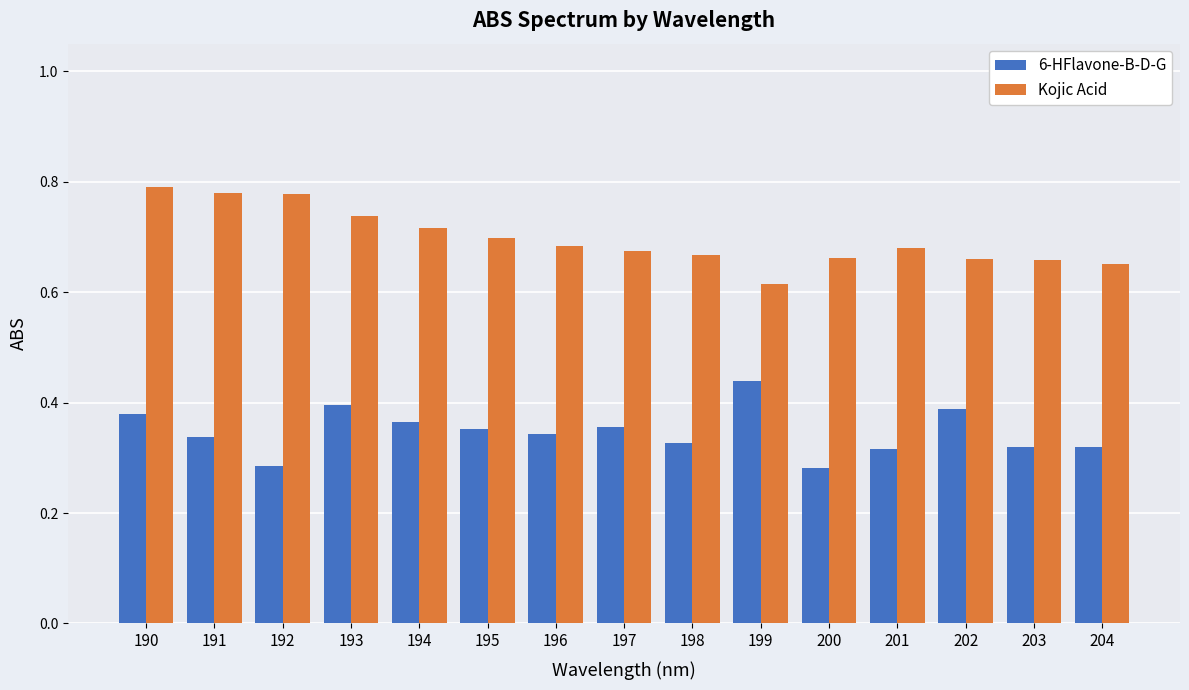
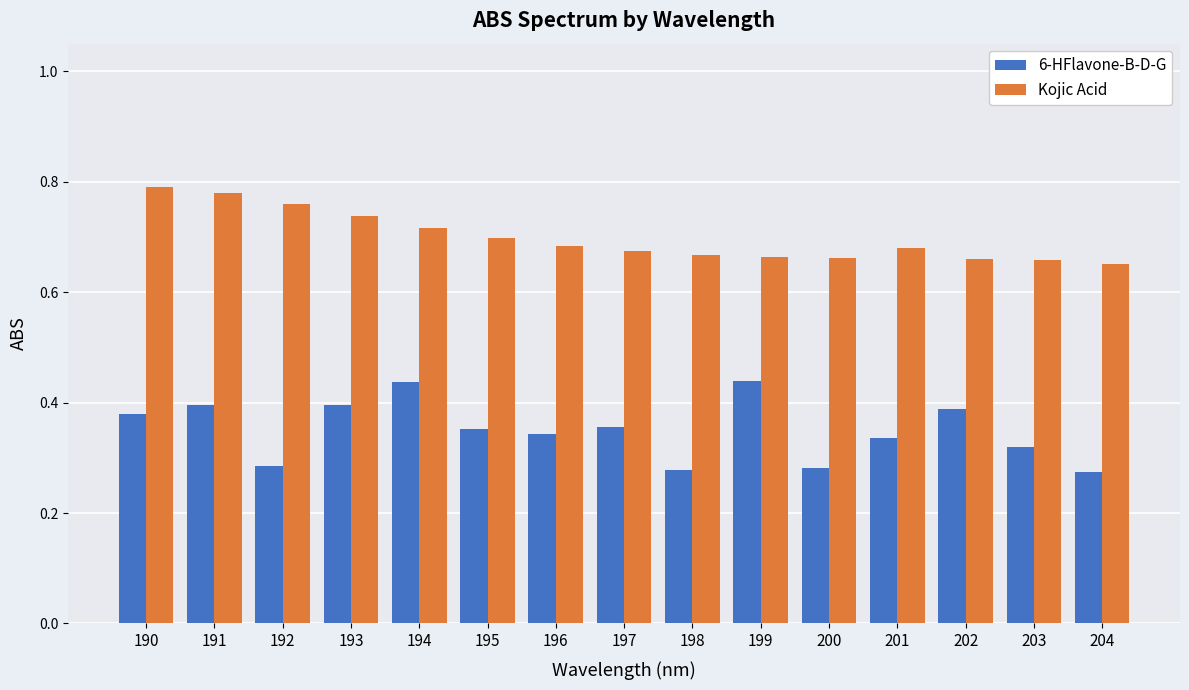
6-HFlavone-B-D-G, 191: 0.34 -> 0.40
Kojic Acid, 192: 0.78 -> 0.76
6-HFlavone-B-D-G, 194: 0.36 -> 0.44
6-HFlavone-B-D-G, 198: 0.33 -> 0.28
Kojic Acid, 199: 0.61 -> 0.66
6-HFlavone-B-D-G, 201: 0.32 -> 0.34
6-HFlavone-B-D-G, 204: 0.32 -> 0.27
